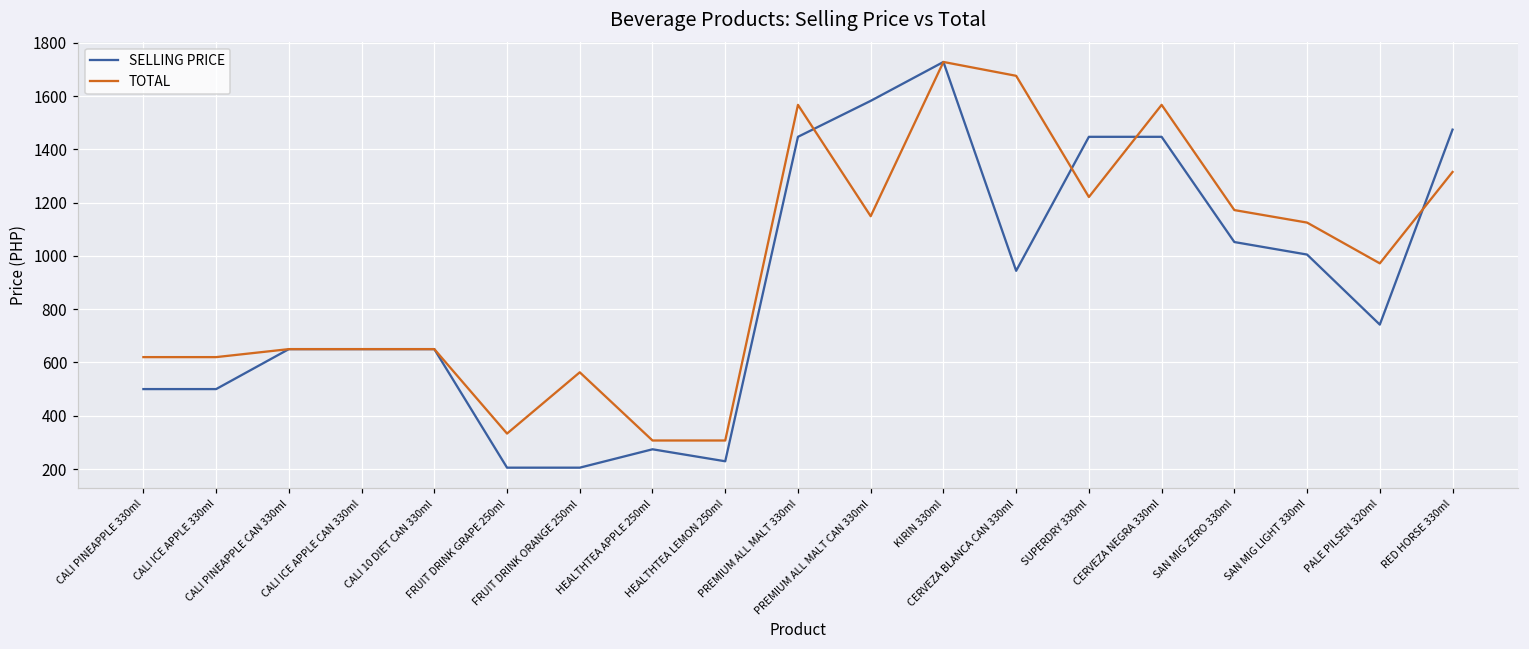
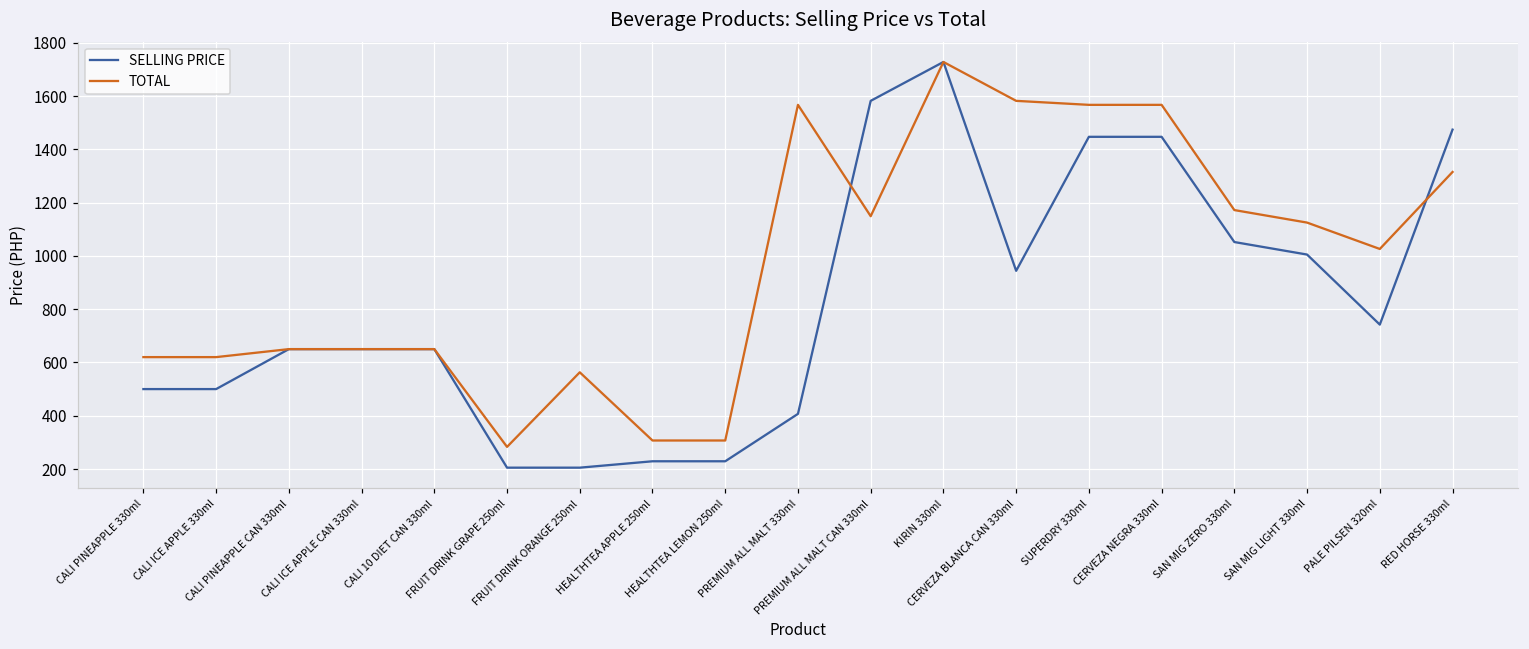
TOTAL, FRUIT DRINK GRAPE 250ml: 330 -> 280
SELLING PRICE, HEALTHTEA APPLE 250ml: 270 -> 230
SELLING PRICE, PREMIUM ALL MALT 330ml: 1450 -> 410
TOTAL, CERVEZA BLANCA CAN 330ml: 1680 -> 1580
TOTAL, SUPERDRY 330ml: 1220 -> 1570
TOTAL, PALE PILSEN 320ml: 970 -> 1030
